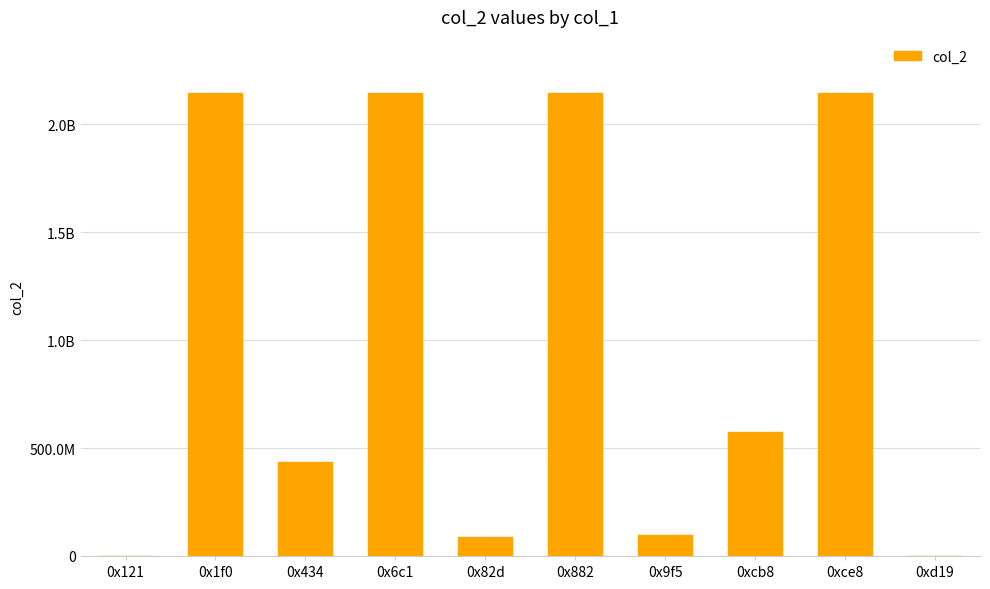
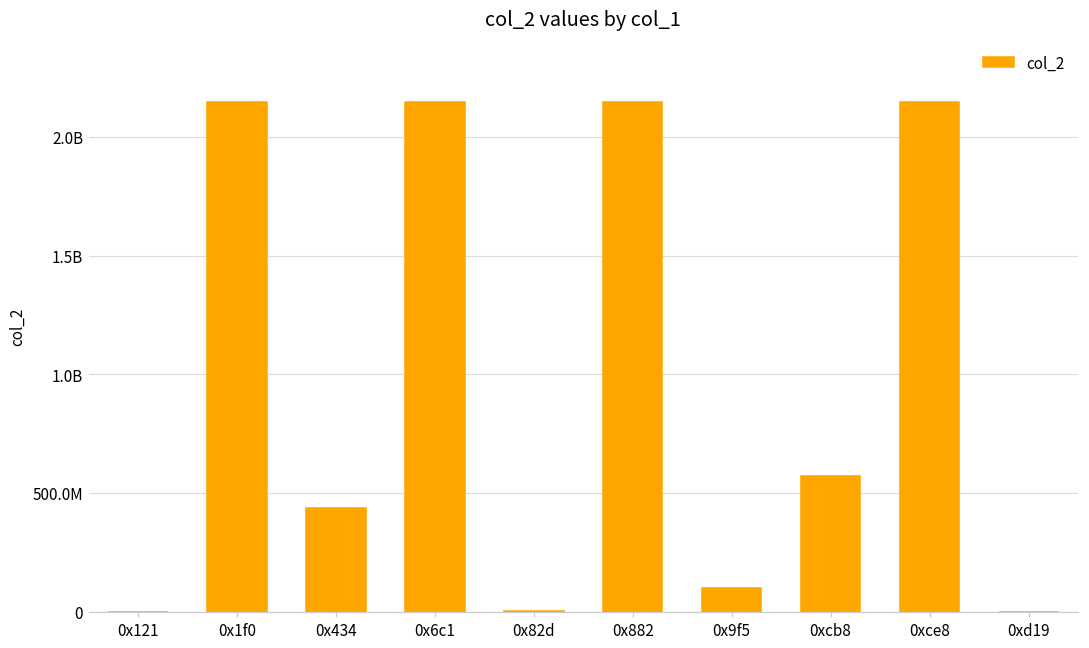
0x82d: 90000000 -> 0
